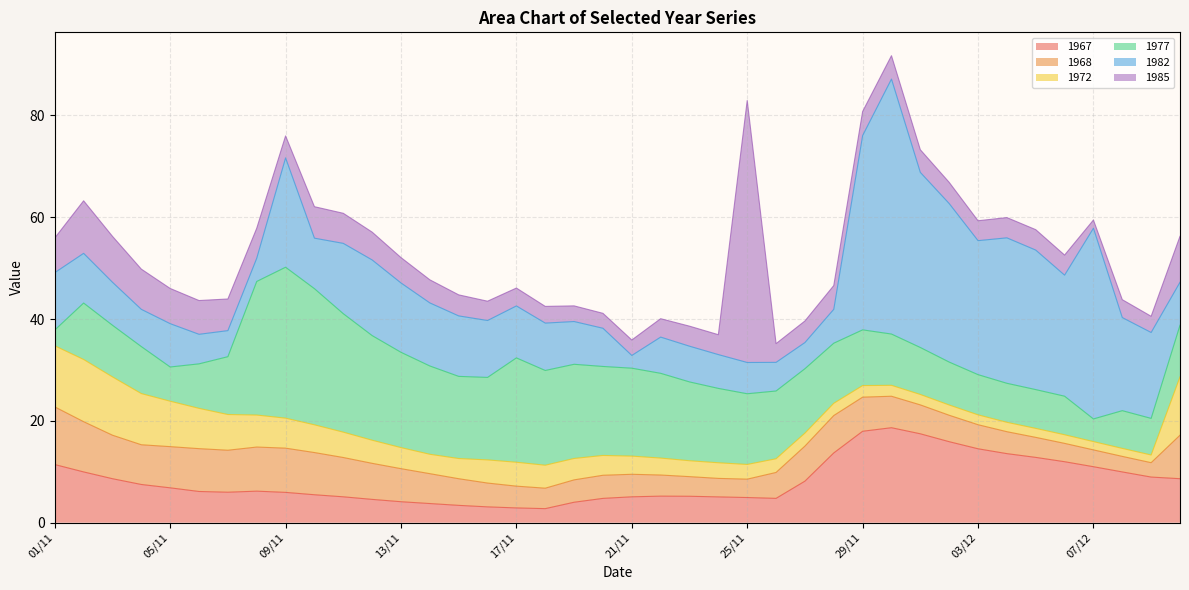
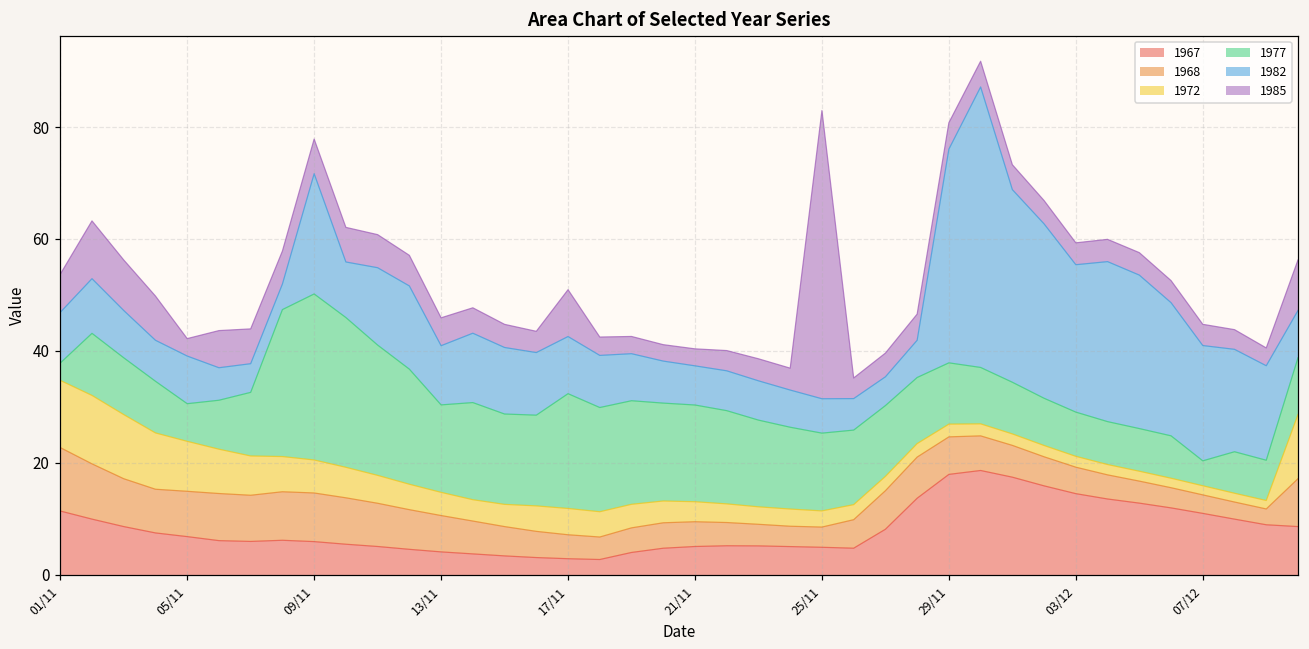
1982, 01/11: 11 -> 9
1985, 05/11: 7 -> 3
1985, 09/11: 4 -> 6
1977, 13/11: 19 -> 16
1982, 13/11: 14 -> 11
1985, 17/11: 4 -> 8
1982, 21/11: 3 -> 7
1982, 07/12: 37 -> 21
1985, 07/12: 2 -> 4
